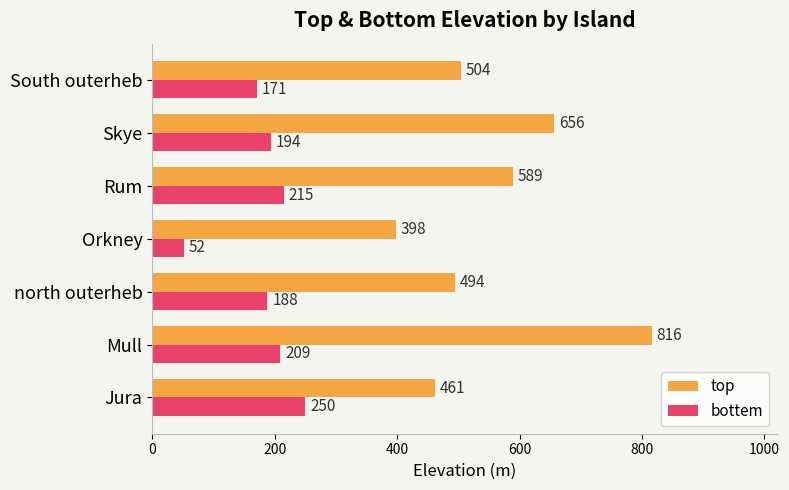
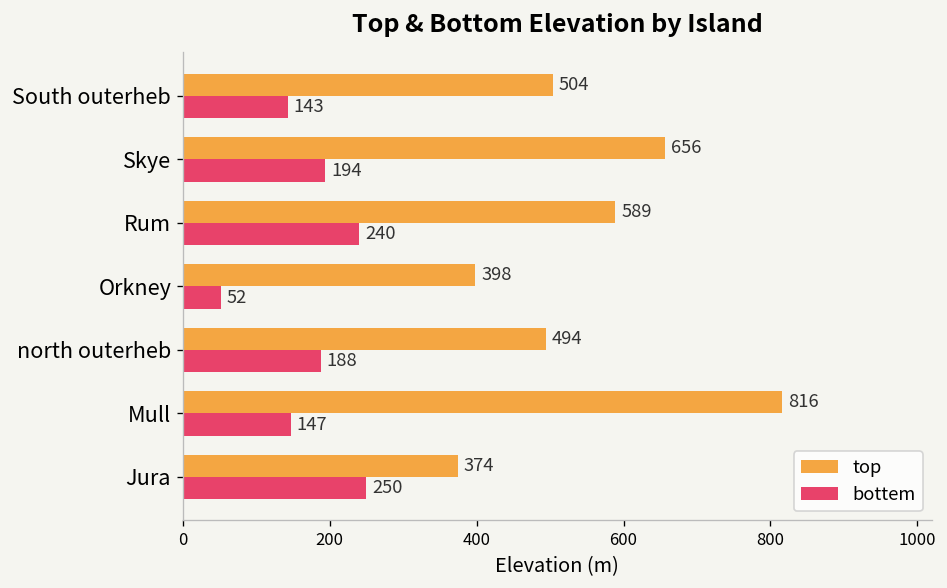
bottem, South outerheb: 171 -> 143
bottem, Rum: 215 -> 240
bottem, Mull: 209 -> 147
top, Jura: 461 -> 374
